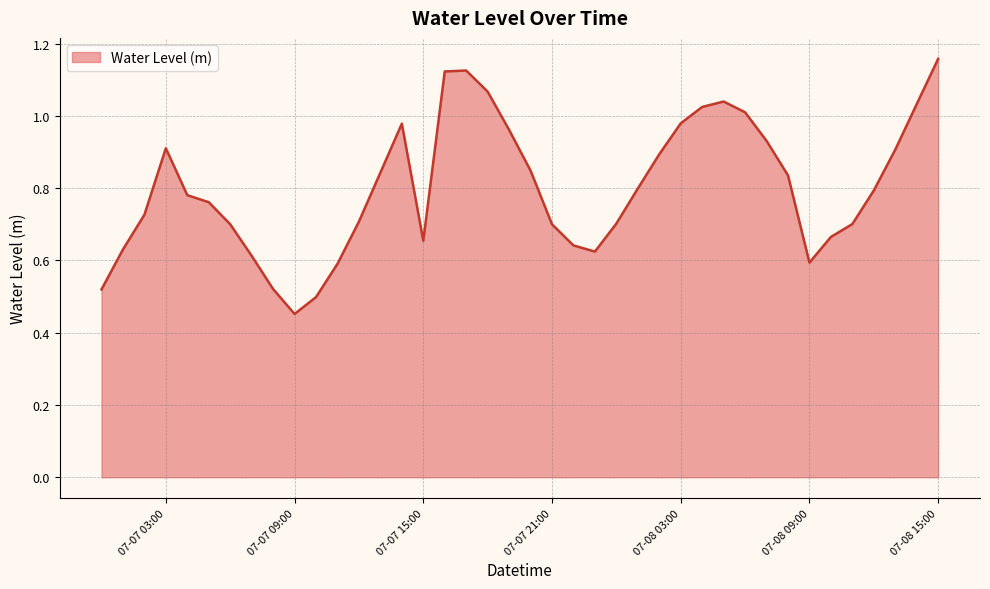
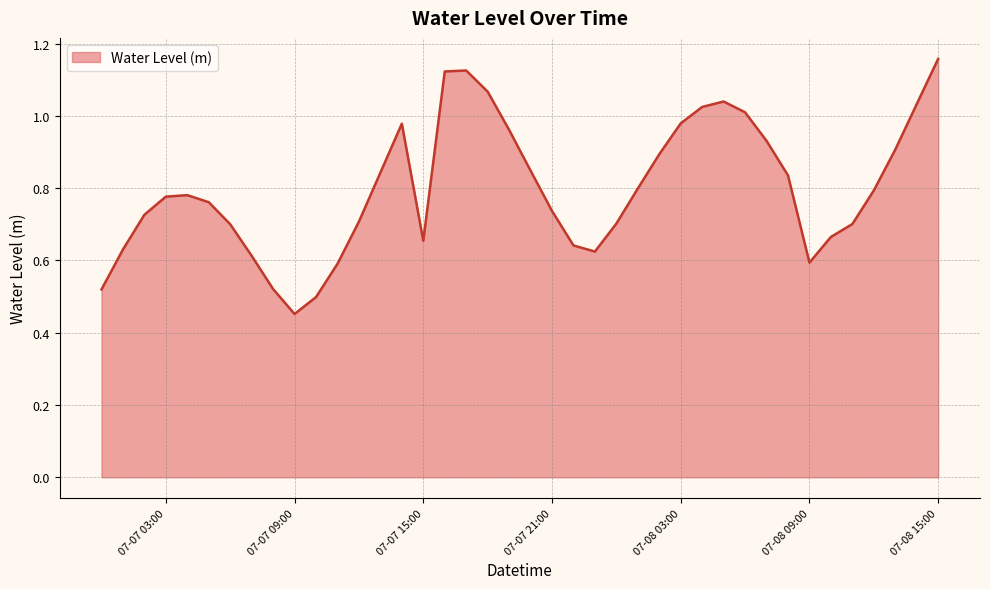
07-07 03:00: 0.91 -> 0.78
07-07 21:00: 0.70 -> 0.74
